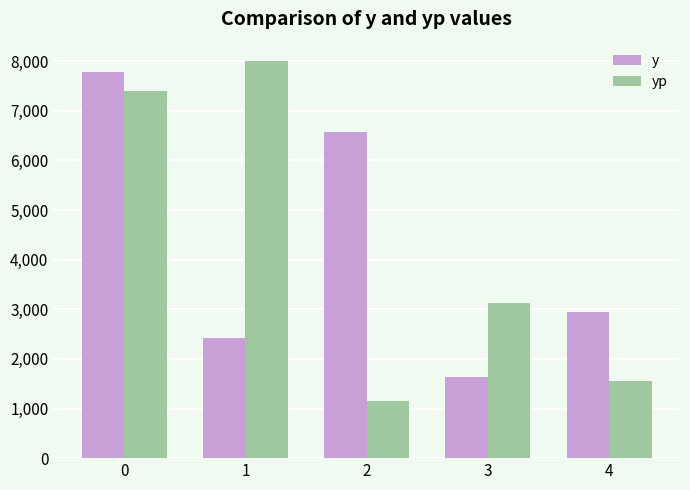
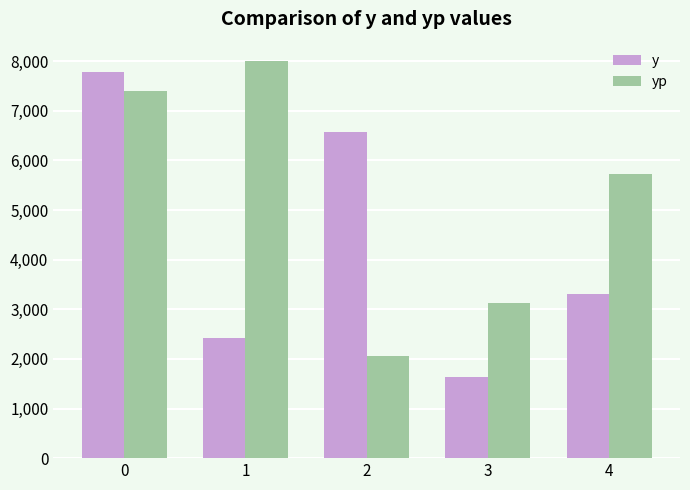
yp, 2: 1,200 -> 2,100
y, 4: 2,900 -> 3,300
yp, 4: 1,600 -> 5,700
